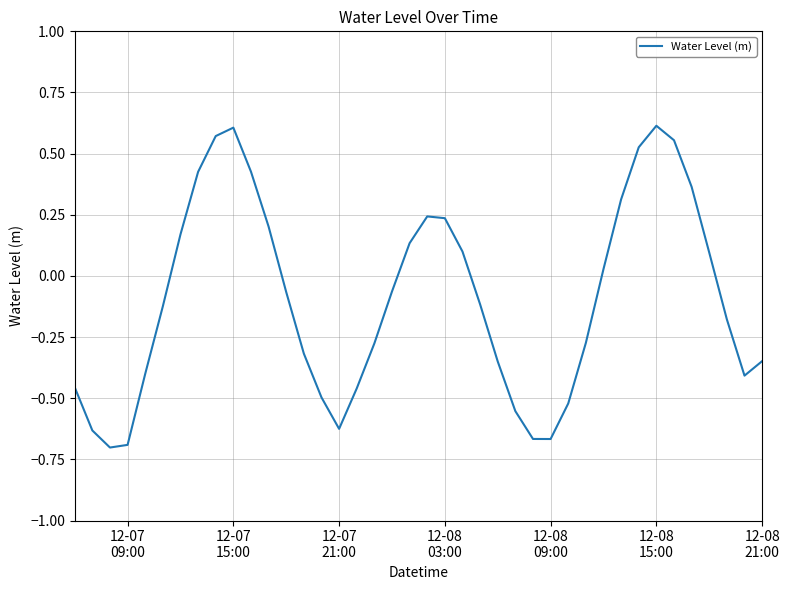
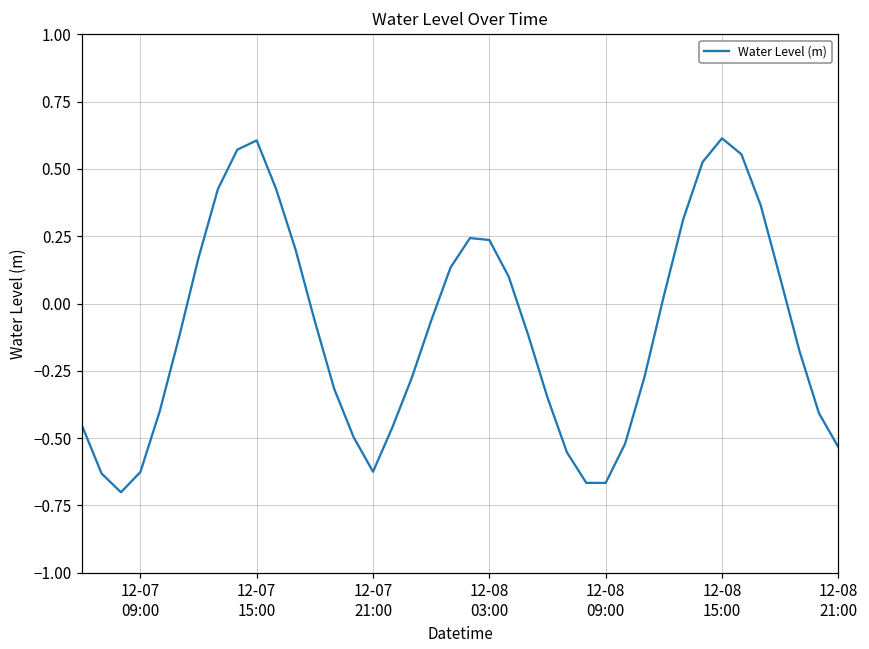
12-07 09:00: -0.69 -> -0.63
12-08 21:00: -0.35 -> -0.53
